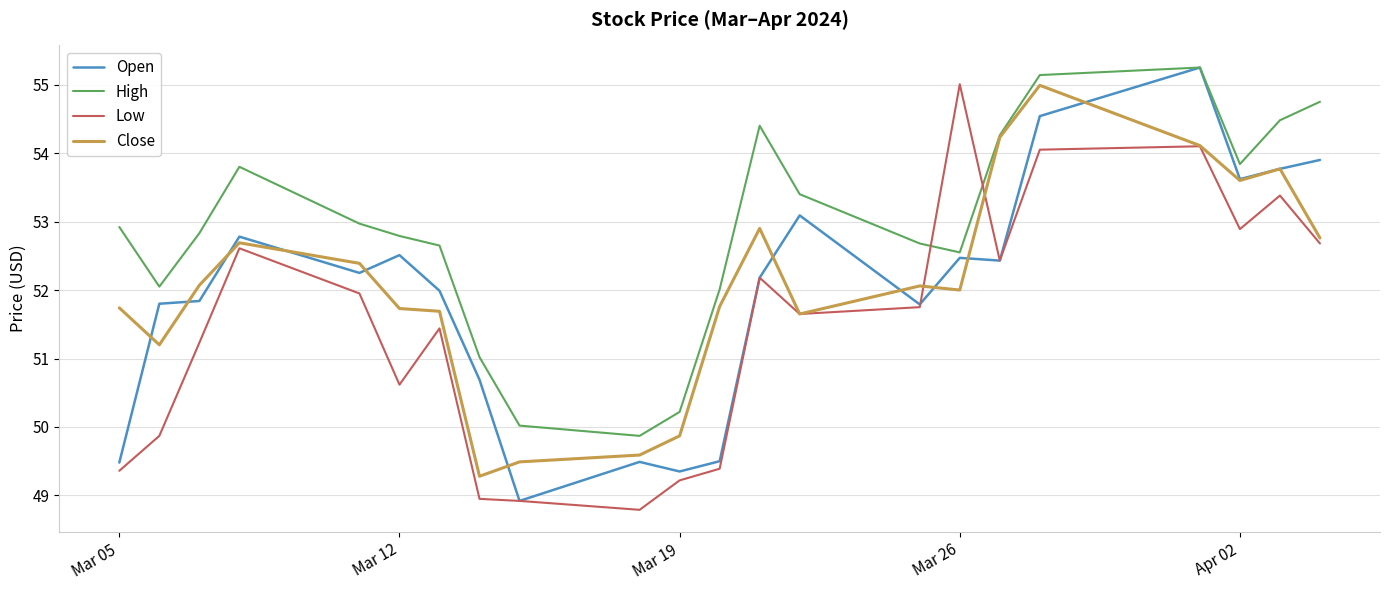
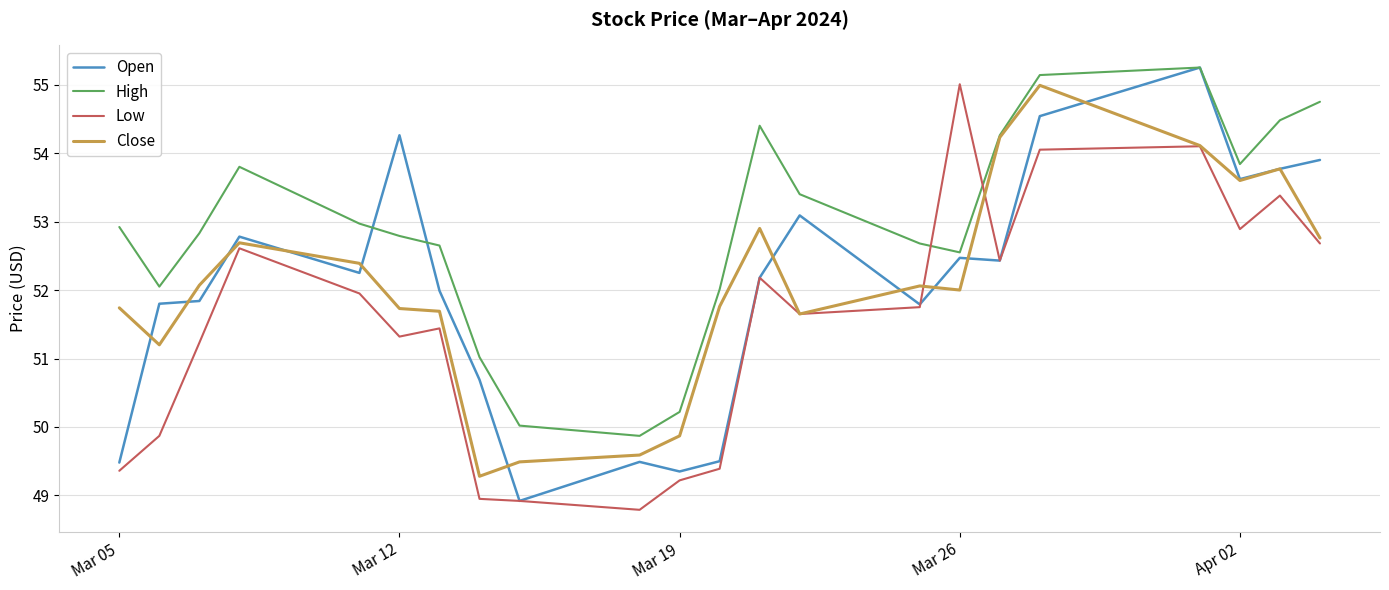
Open, Mar 12: 52.5 -> 54.3
Low, Mar 12: 50.6 -> 51.3
